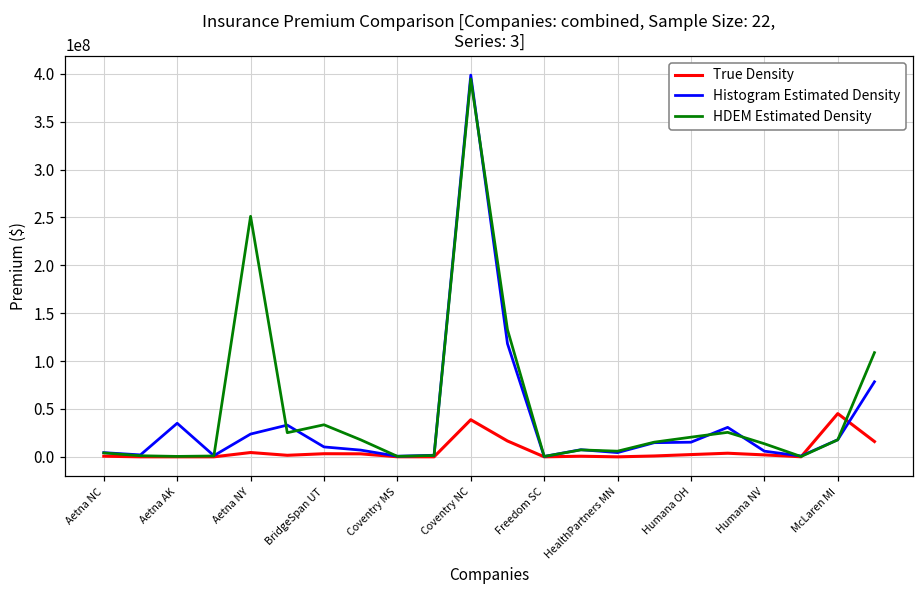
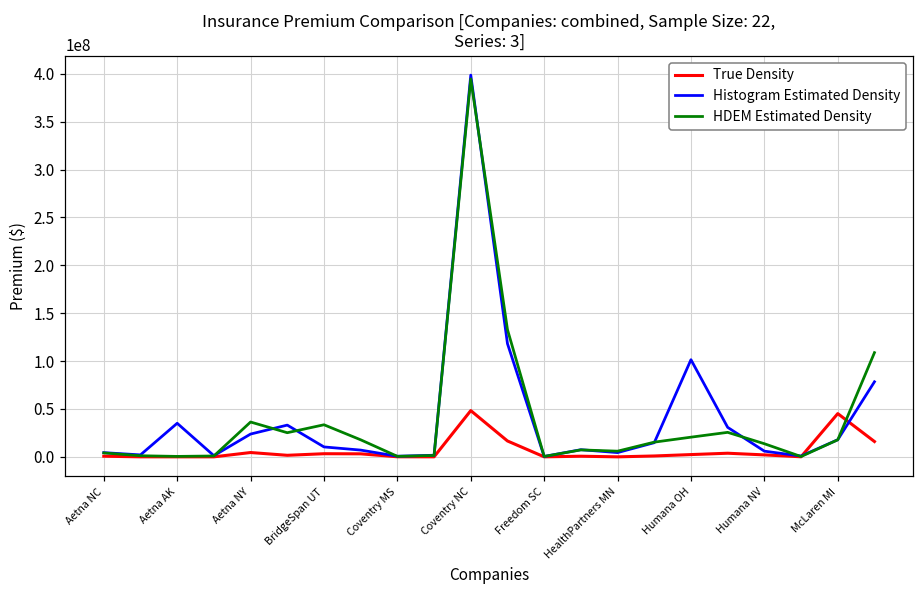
HDEM Estimated Density, Aetna NY: 250000000 -> 40000000
True Density, Coventry NC: 40000000 -> 50000000
Histogram Estimated Density, Humana OH: 20000000 -> 100000000
